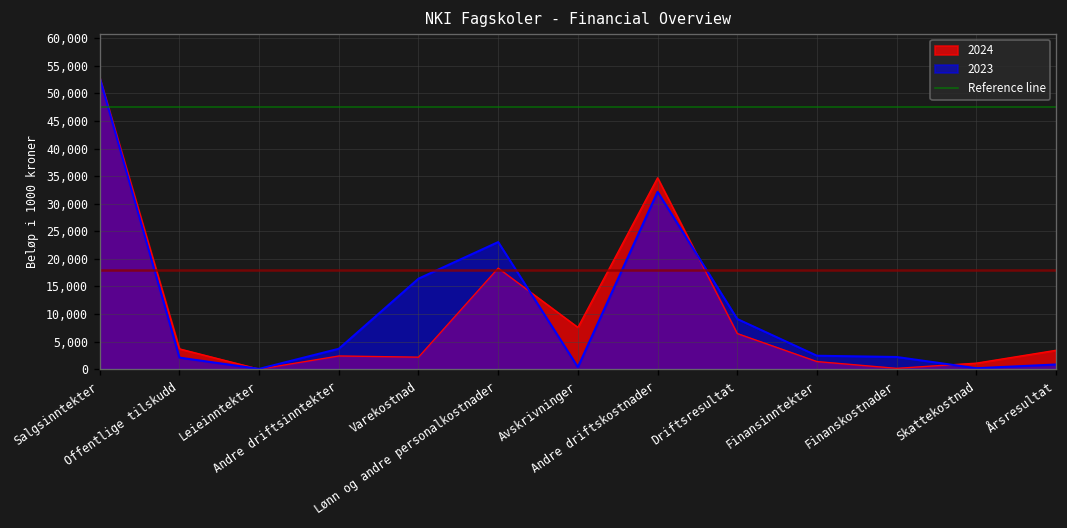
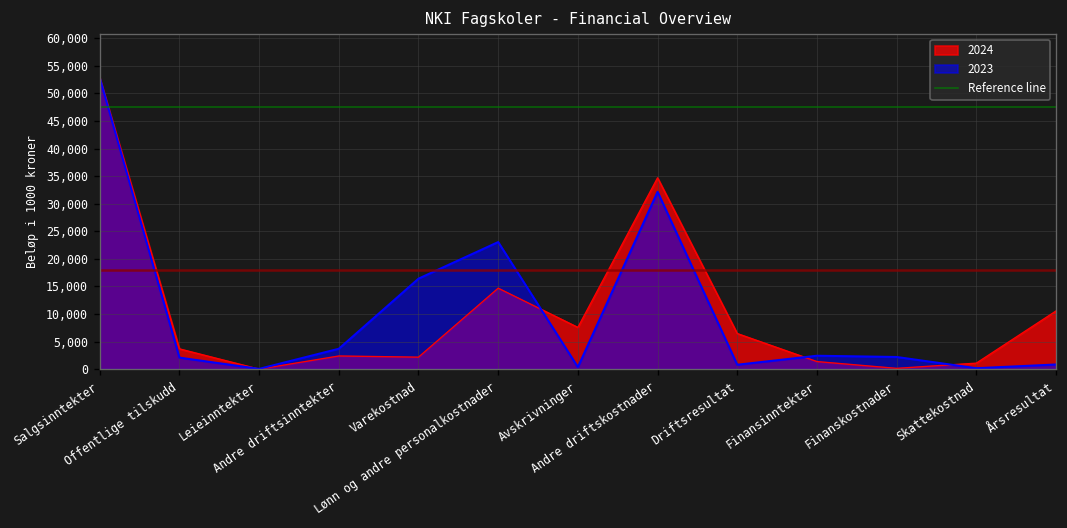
2024, Lønn og andre personalkostnader: 18,000 -> 15,000
2023, Driftsresultat: 9,000 -> 1,000
2024, Årsresultat: 3,000 -> 11,000
